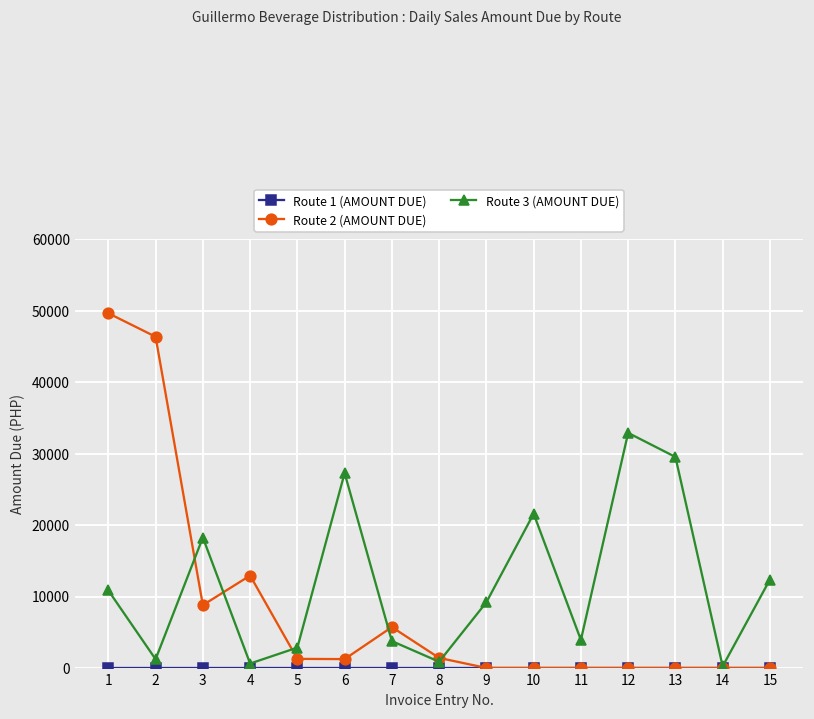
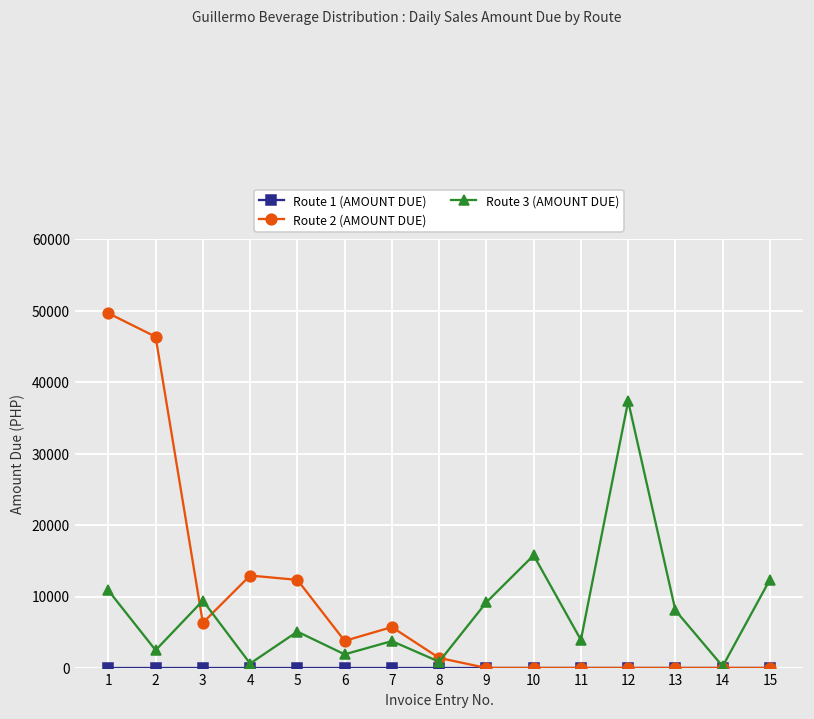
Route 3 (AMOUNT DUE), 2: 1000 -> 2000
Route 2 (AMOUNT DUE), 3: 9000 -> 6000
Route 3 (AMOUNT DUE), 3: 18000 -> 9000
Route 2 (AMOUNT DUE), 5: 1000 -> 12000
Route 3 (AMOUNT DUE), 5: 3000 -> 5000
Route 2 (AMOUNT DUE), 6: 1000 -> 4000
Route 3 (AMOUNT DUE), 6: 27000 -> 2000
Route 3 (AMOUNT DUE), 10: 22000 -> 16000
Route 3 (AMOUNT DUE), 12: 33000 -> 37000
Route 3 (AMOUNT DUE), 13: 30000 -> 8000
